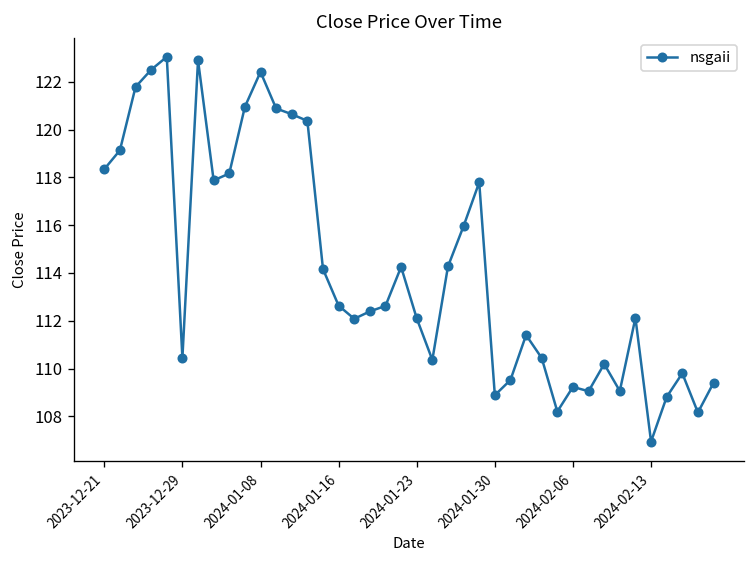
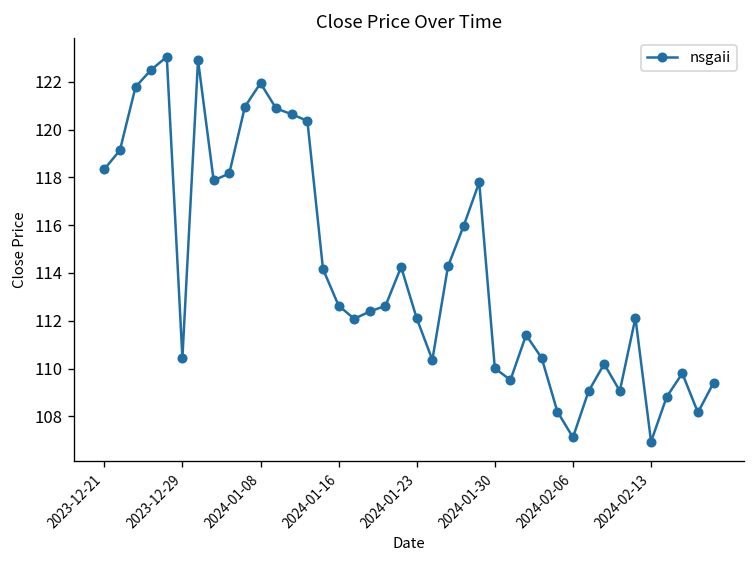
2024-01-08: 122.4 -> 121.9
2024-01-30: 108.9 -> 110.0
2024-02-06: 109.2 -> 107.1
